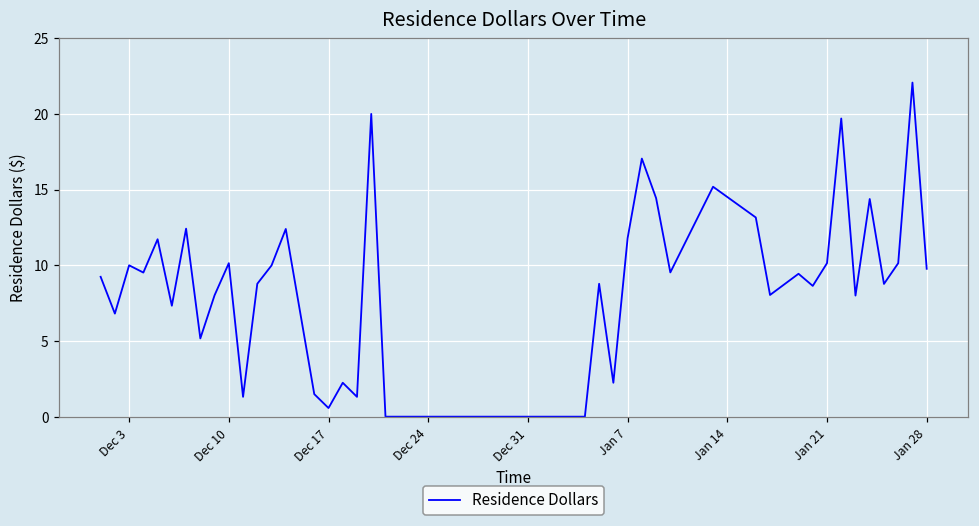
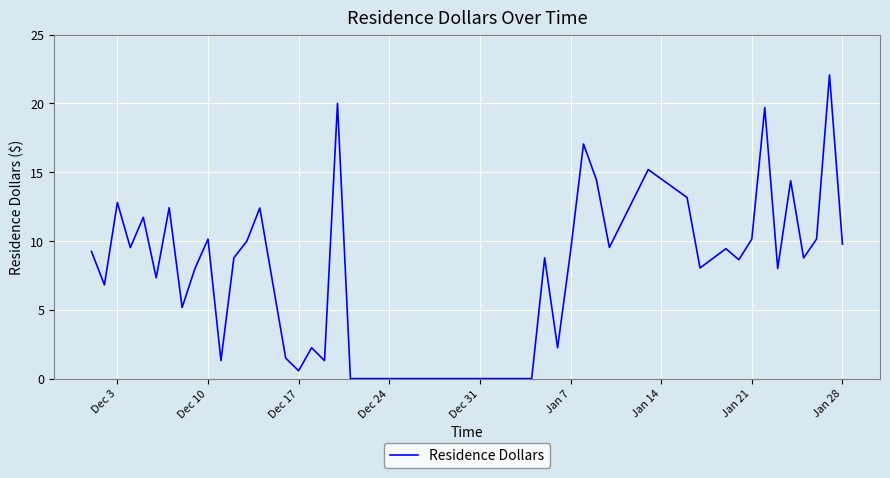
Dec 3: 10.0 -> 12.8
Jan 7: 11.8 -> 9.2
